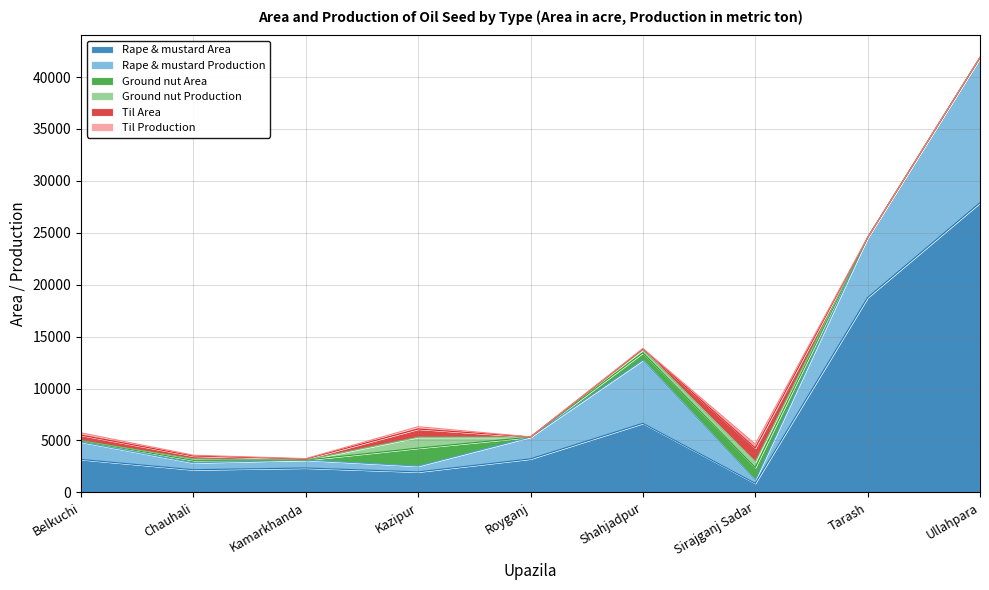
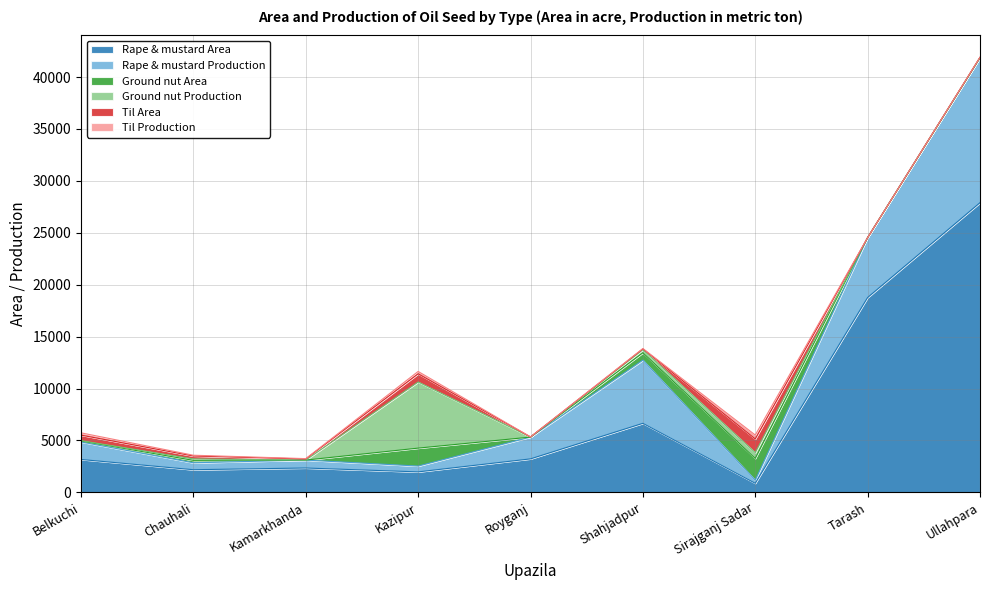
Ground nut Production, Kazipur: 1100 -> 6400
Ground nut Area, Sirajganj Sadar: 1200 -> 2100
